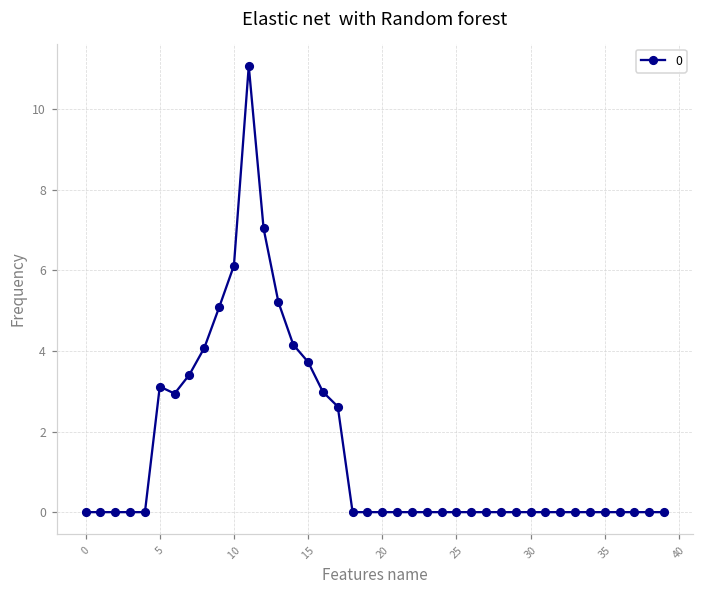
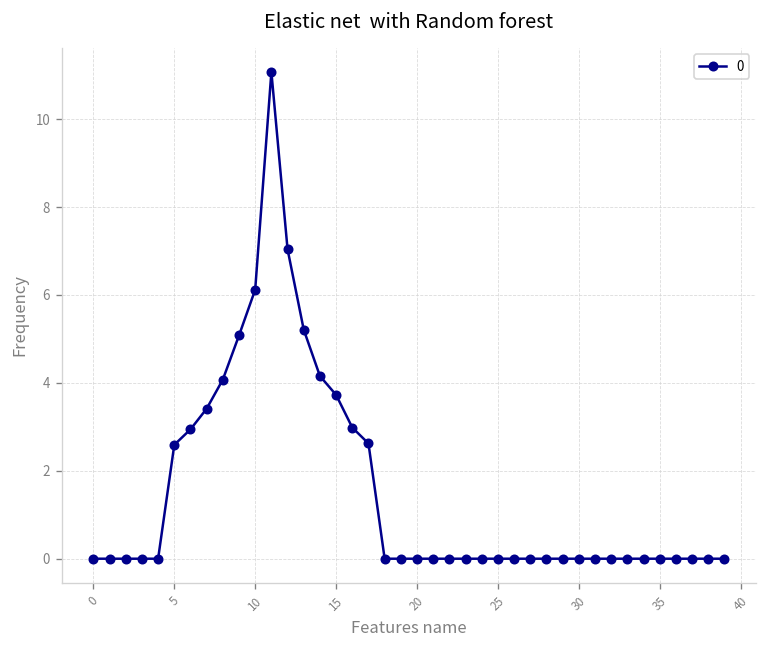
5: 3.1 -> 2.6
